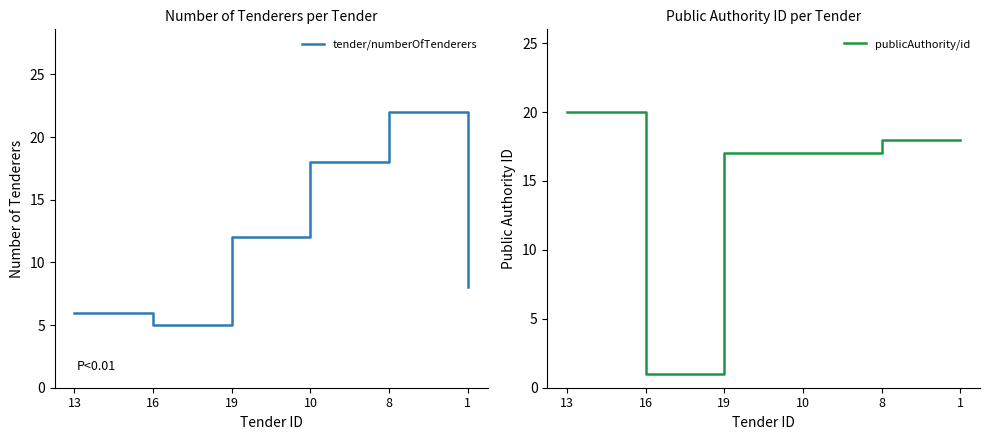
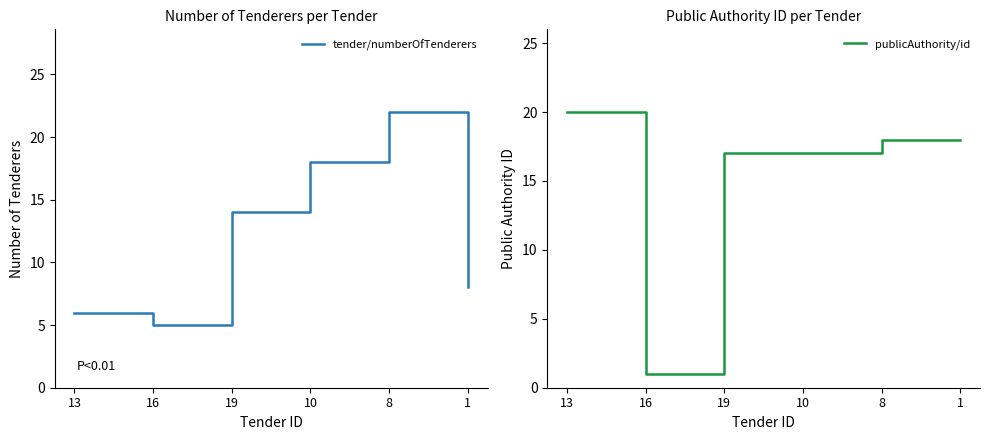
Number of Tenderers per Tender, 19: 12 -> 14
